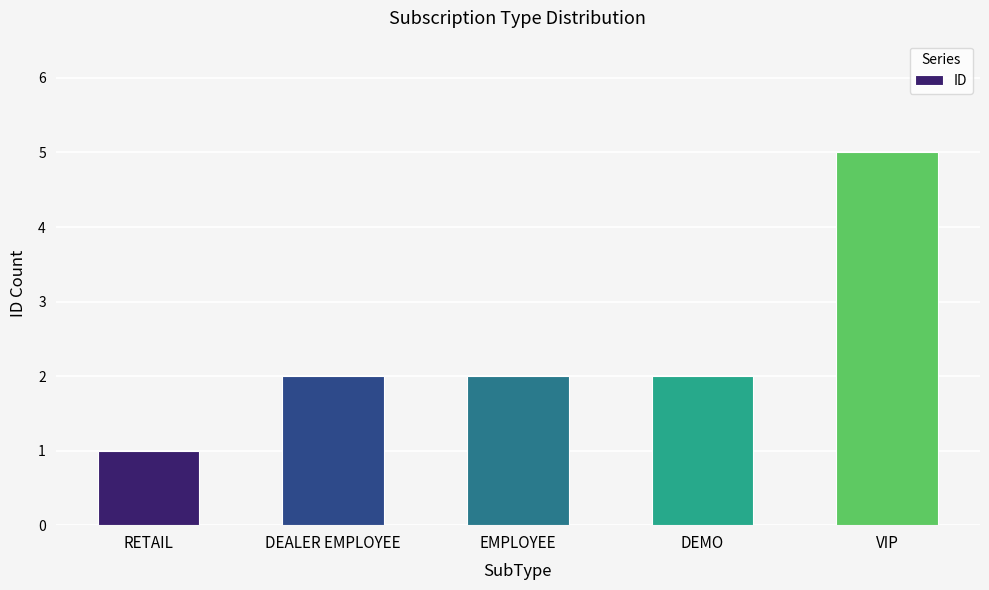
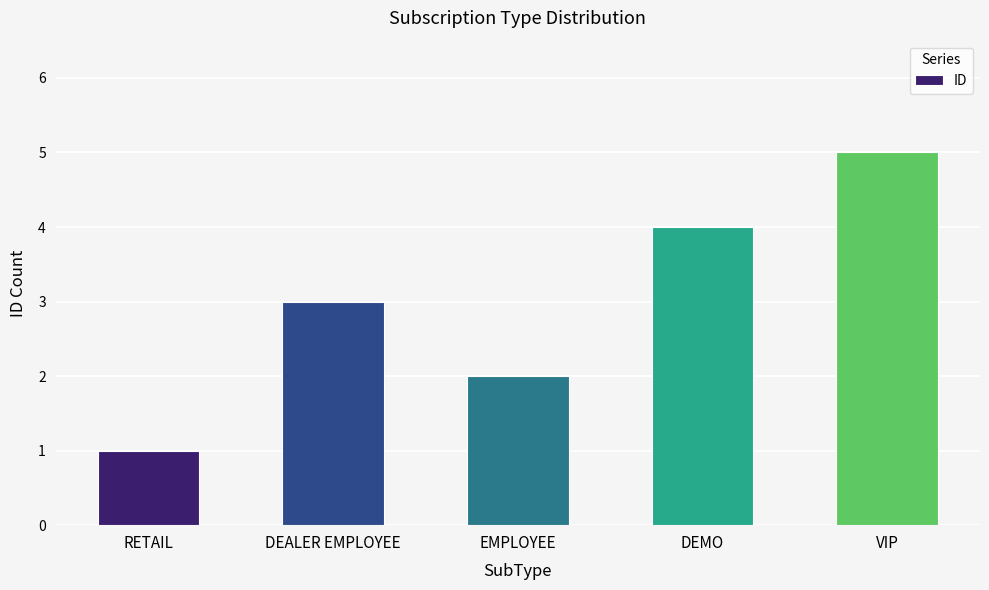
DEALER EMPLOYEE: 2 -> 3
DEMO: 2 -> 4
